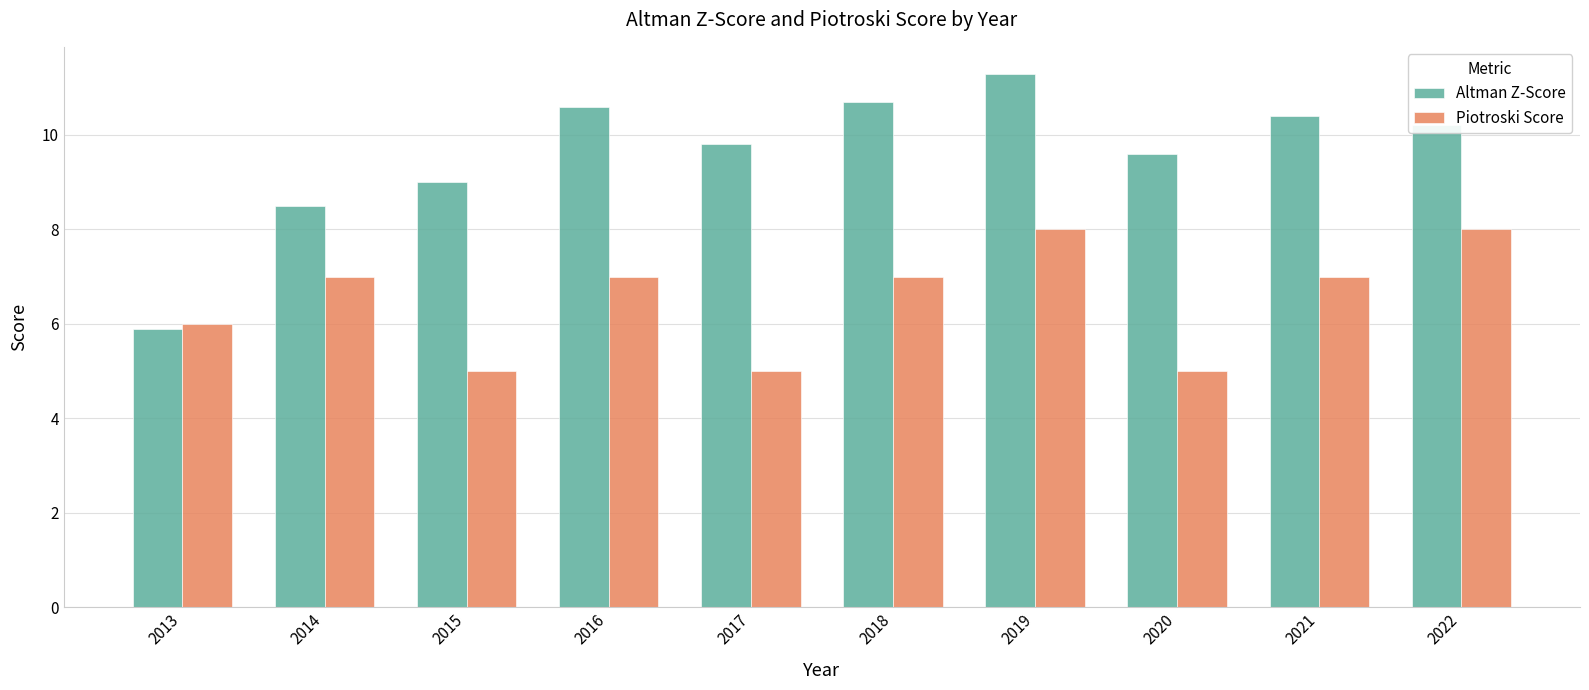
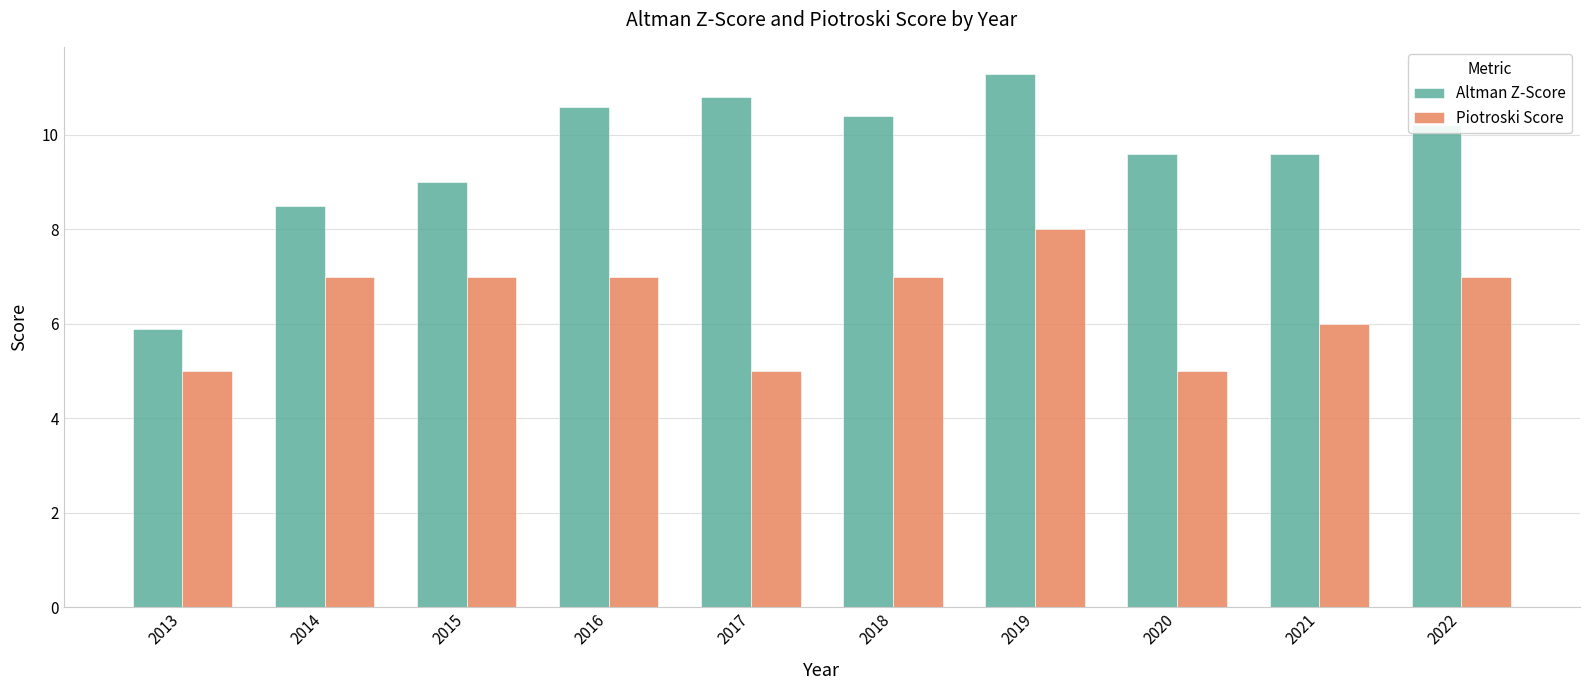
Piotroski Score, 2013: 6 -> 5
Piotroski Score, 2015: 5 -> 7
Altman Z-Score, 2017: 9.8 -> 10.8
Altman Z-Score, 2018: 10.7 -> 10.4
Altman Z-Score, 2021: 10.4 -> 9.6
Piotroski Score, 2021: 7 -> 6
Piotroski Score, 2022: 8 -> 7
